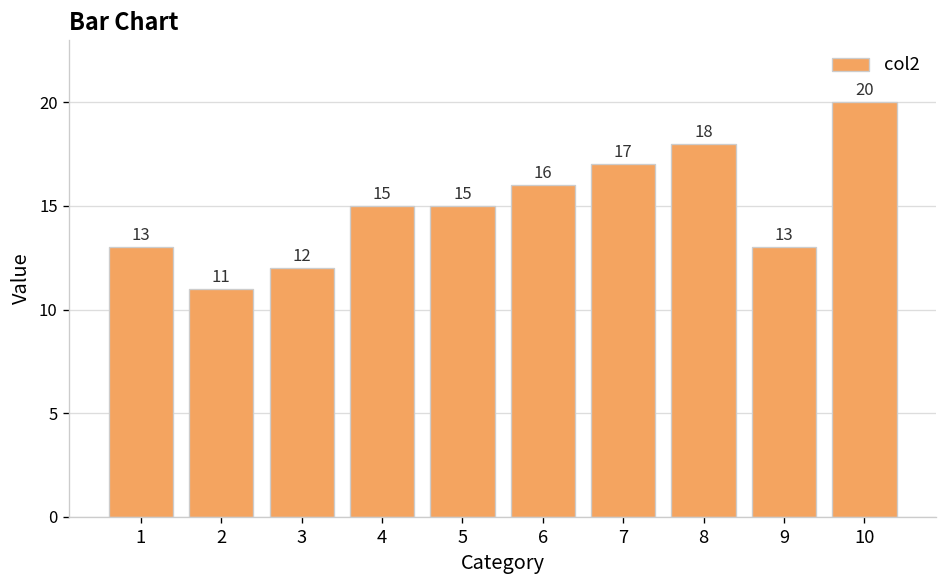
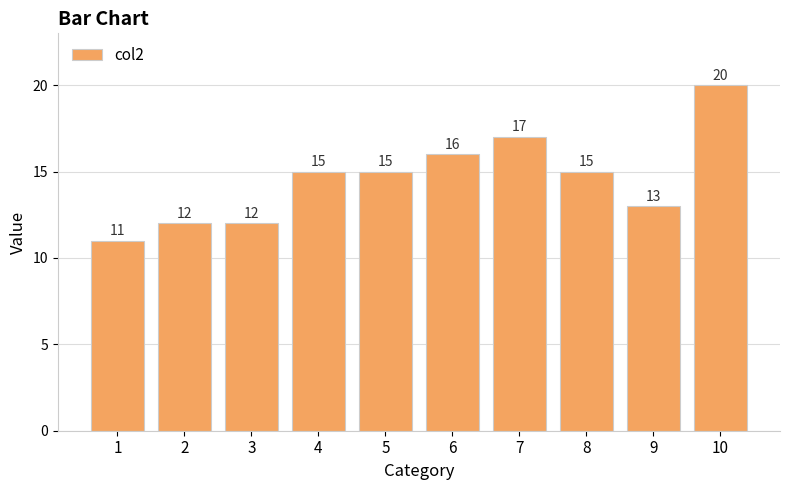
1: 13 -> 11
2: 11 -> 12
8: 18 -> 15
